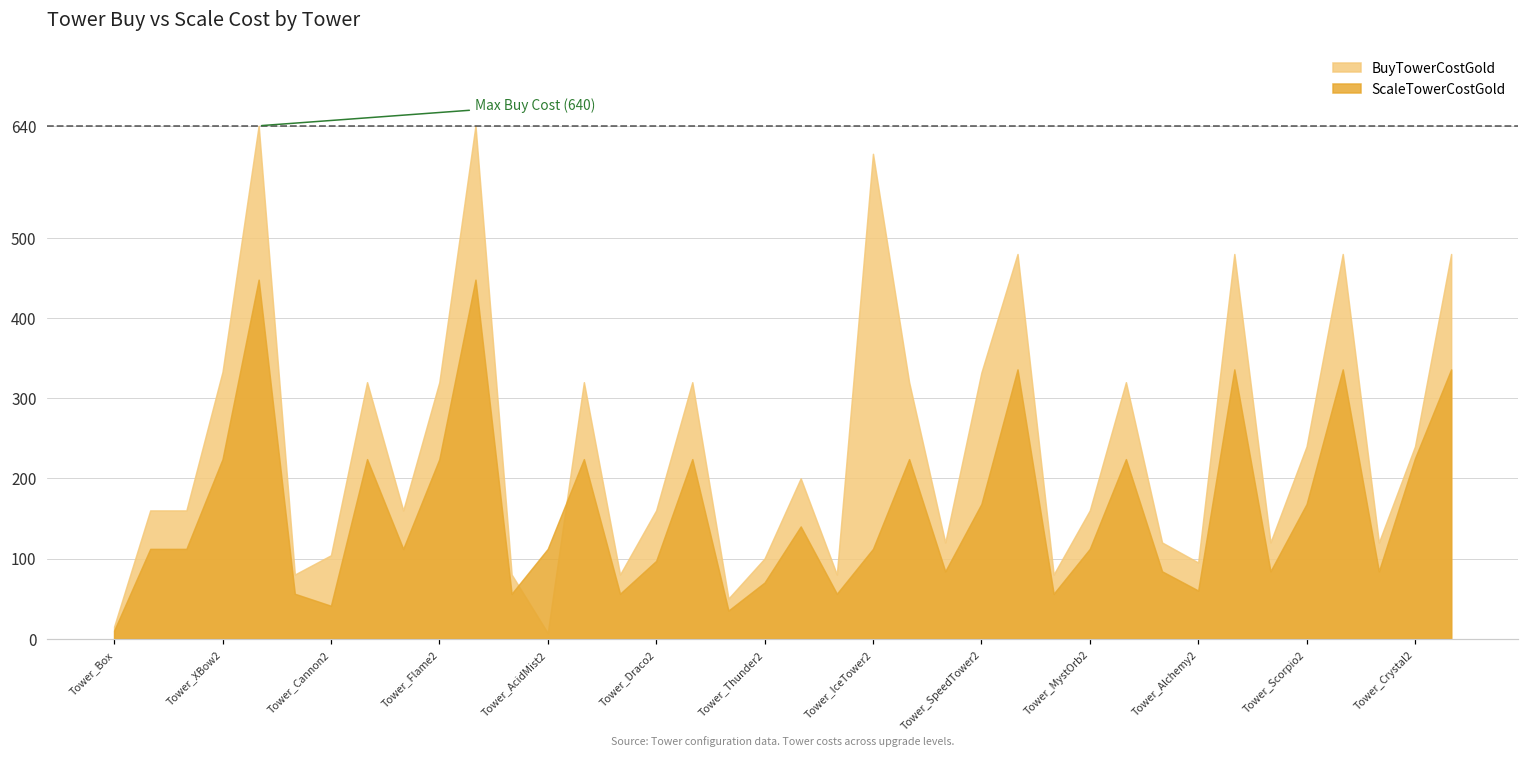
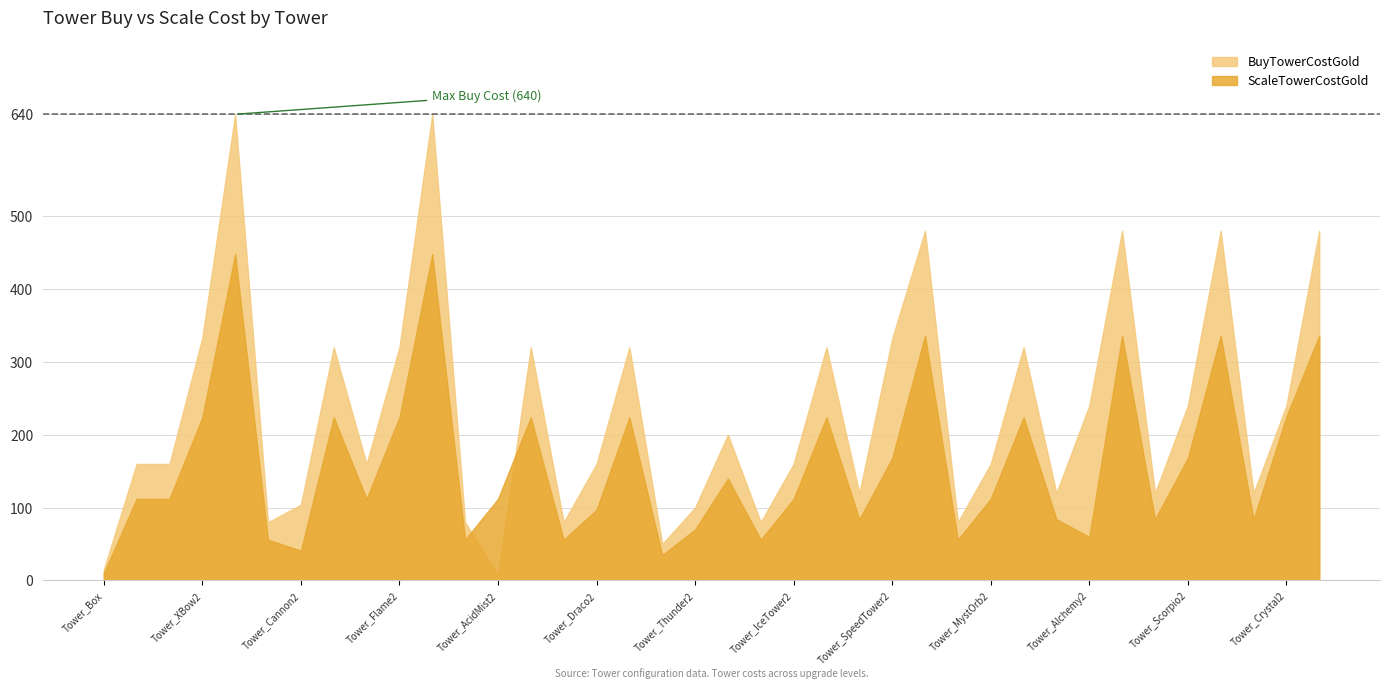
BuyTowerCostGold, Tower_IceTower2: 610 -> 160
BuyTowerCostGold, Tower_Alchemy2: 100 -> 240
